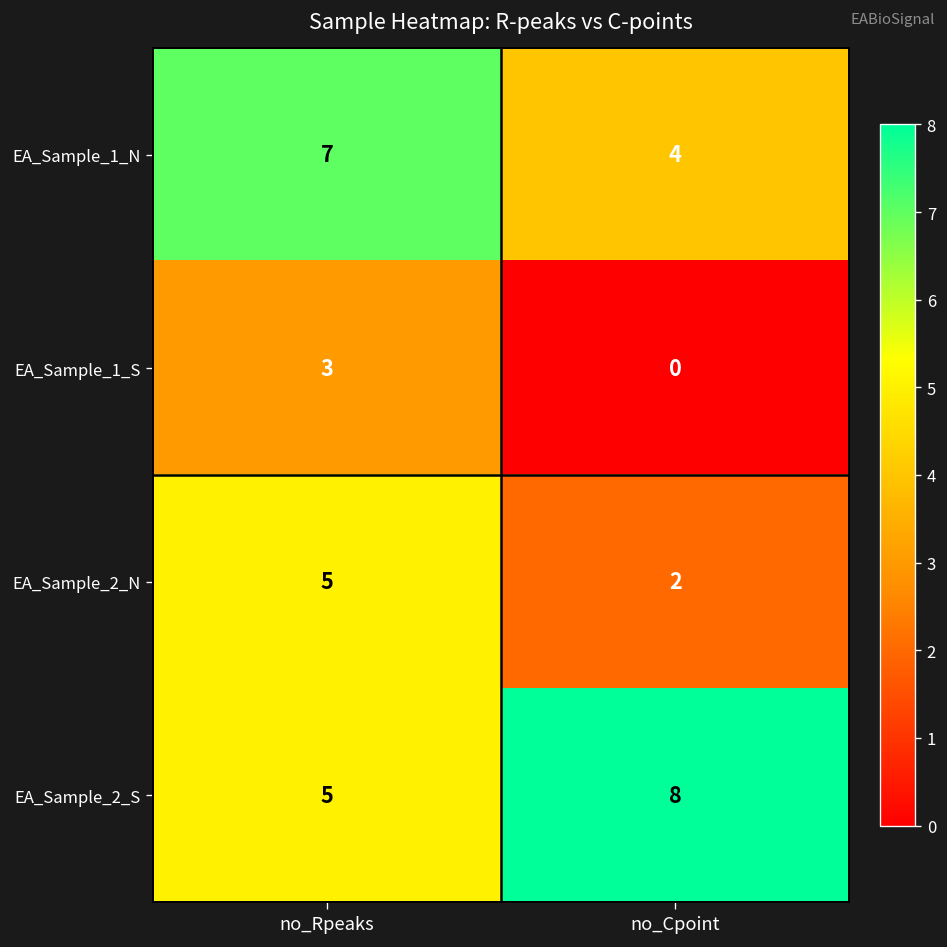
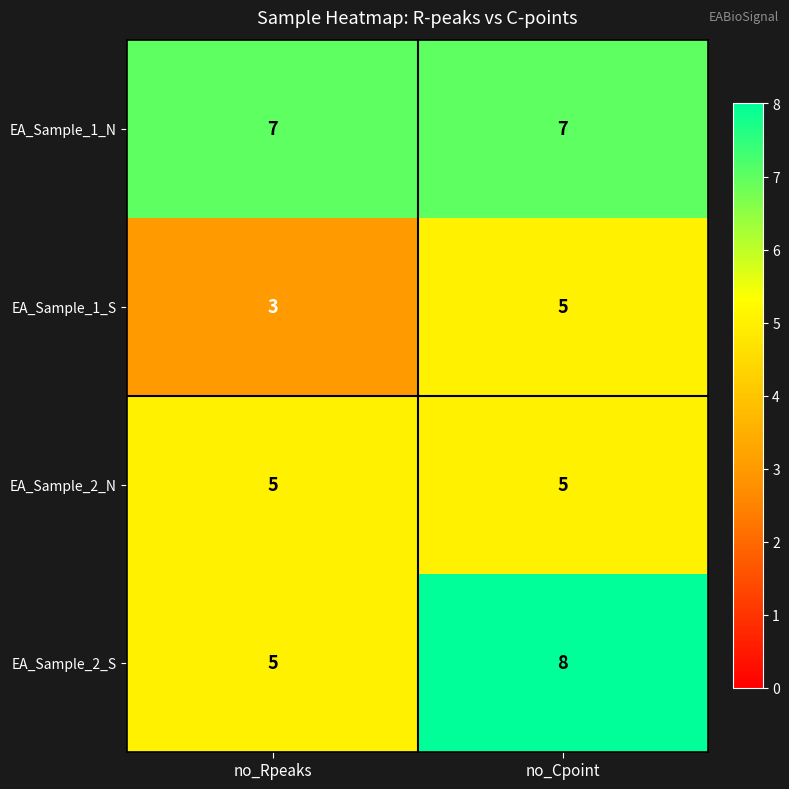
EA_Sample_1_N, no_Cpoint: 4 -> 7
EA_Sample_1_S, no_Cpoint: 0 -> 5
EA_Sample_2_N, no_Cpoint: 2 -> 5
